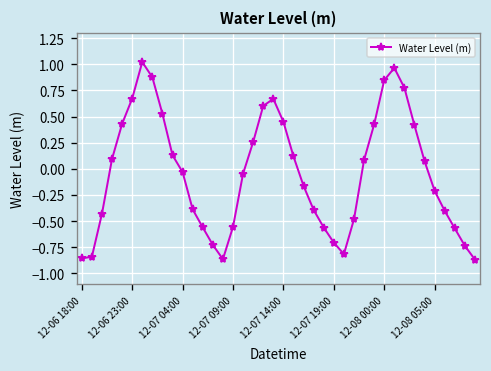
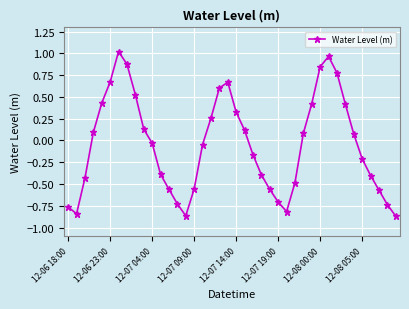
12-06 18:00: -0.9 -> -0.8
12-07 14:00: 0.4 -> 0.3
